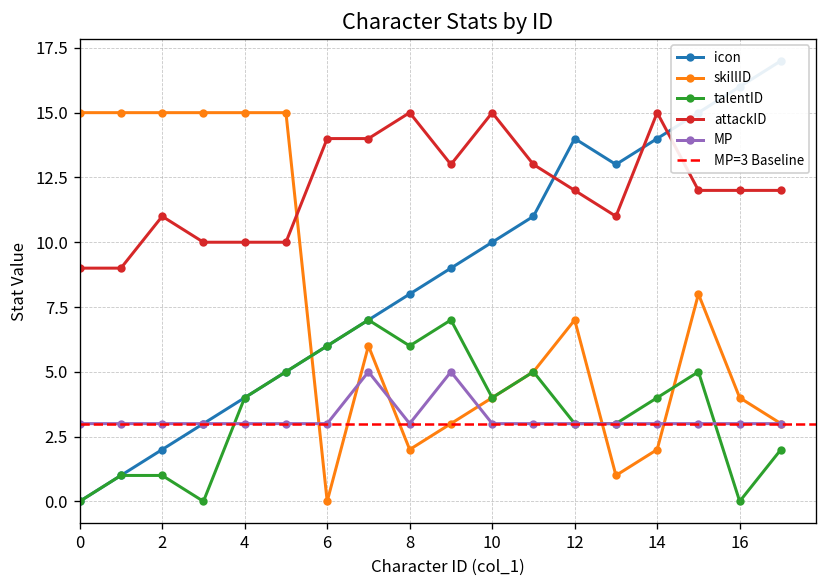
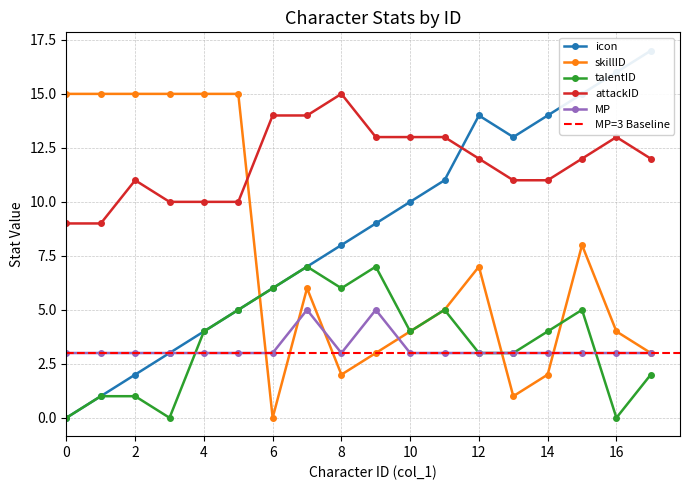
attackID, 10: 15 -> 13
attackID, 14: 15 -> 11
attackID, 16: 12 -> 13
